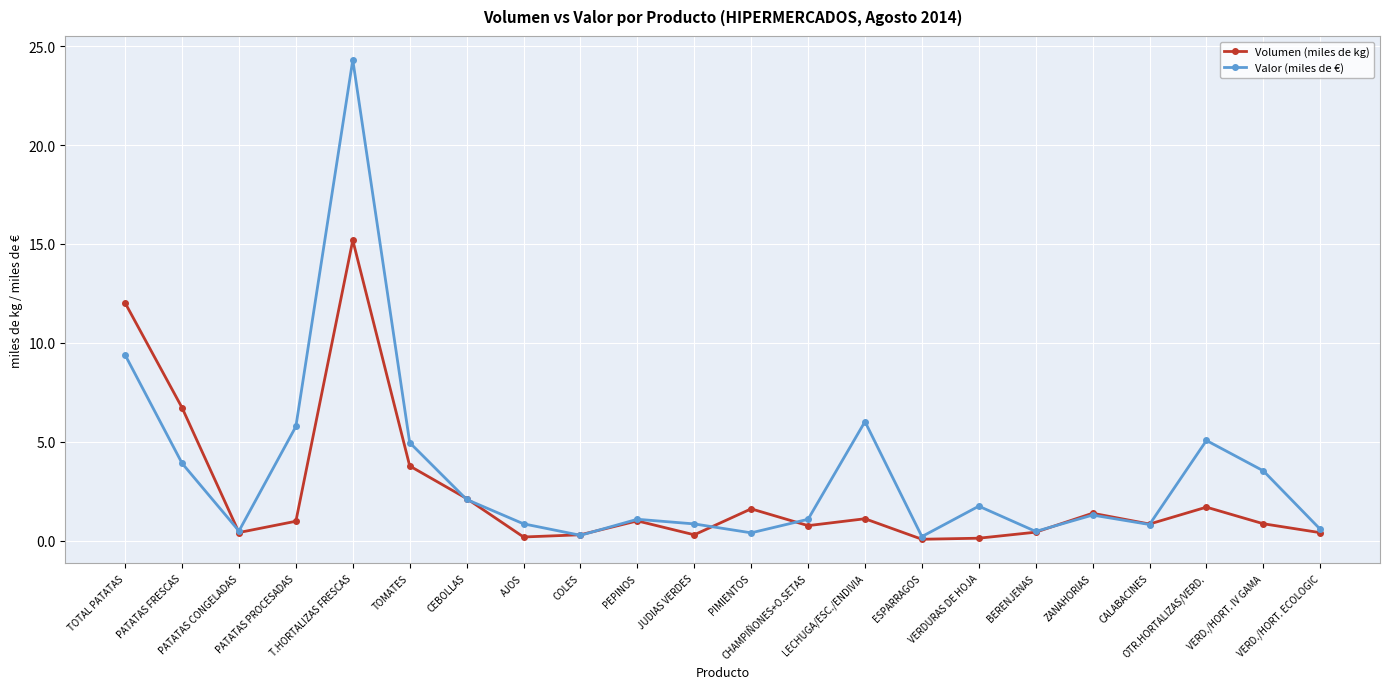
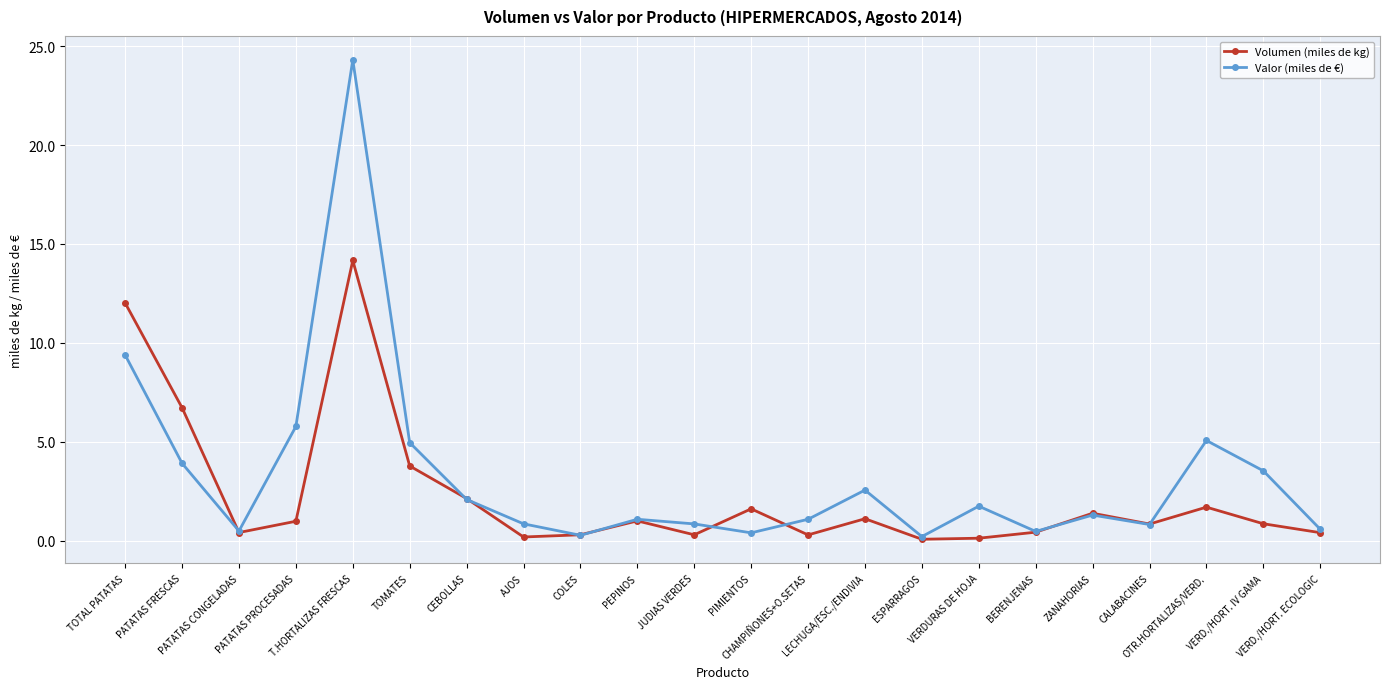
Volumen (miles de kg), T.HORTALIZAS FRESCAS: 15.2 -> 14.2
Volumen (miles de kg), CHAMPIÑONES+O.SETAS: 0.8 -> 0.3
Valor (miles de €), LECHUGA/ESC./ENDIVIA: 6.0 -> 2.6
